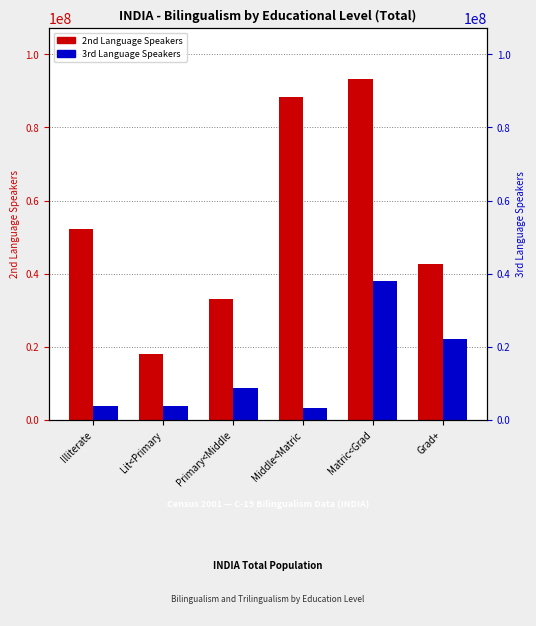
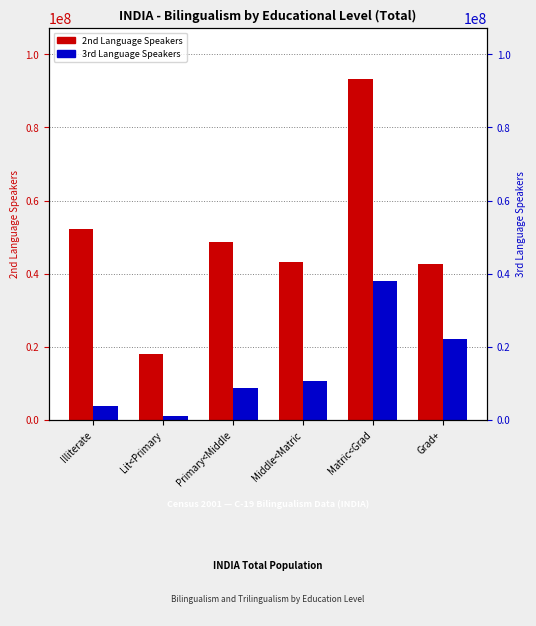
3rd Language Speakers, Lit<Primary: 4000000 -> 1000000
2nd Language Speakers, Primary<Middle: 33000000 -> 49000000
2nd Language Speakers, Middle<Matric: 88000000 -> 43000000
3rd Language Speakers, Middle<Matric: 3000000 -> 11000000
